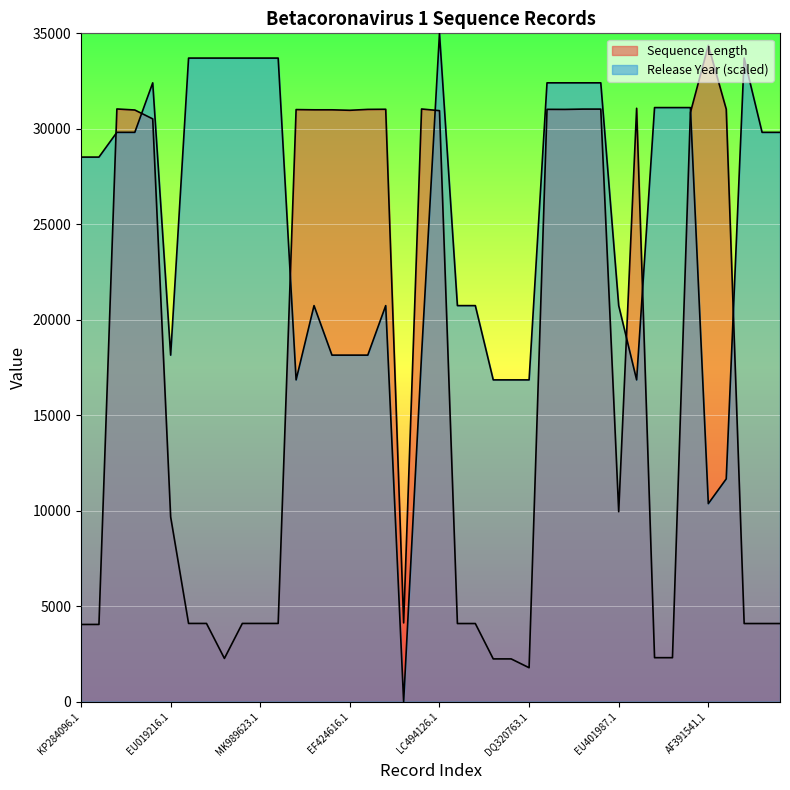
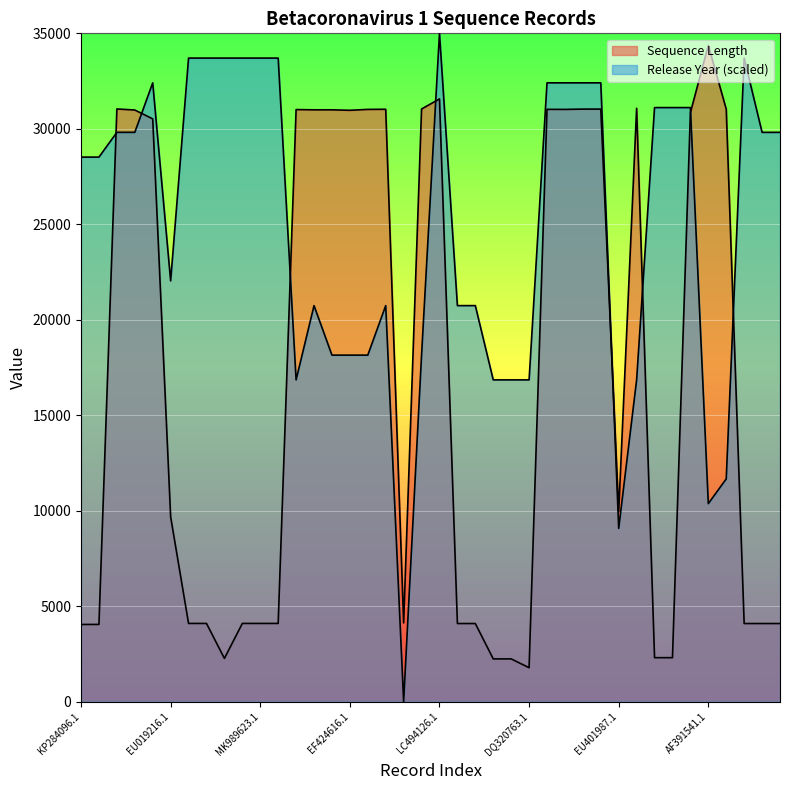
Release Year (scaled), EU019216.1: 18100 -> 22000
Sequence Length, LC494126.1: 31000 -> 31600
Release Year (scaled), EU401987.1: 20700 -> 9100
